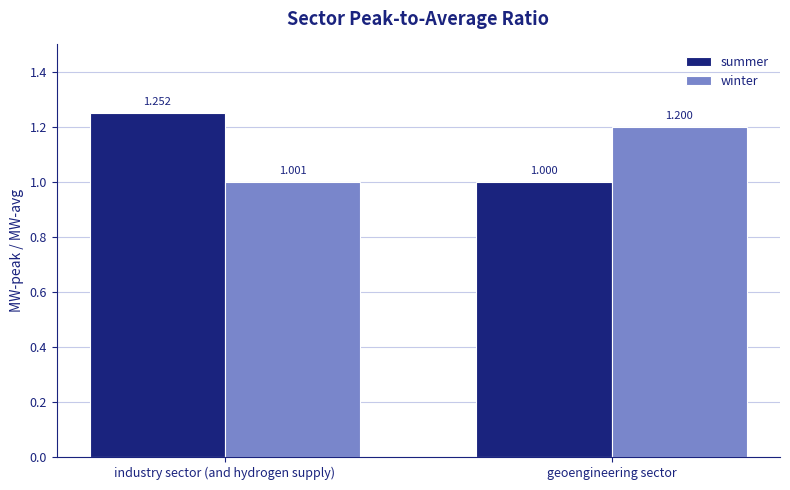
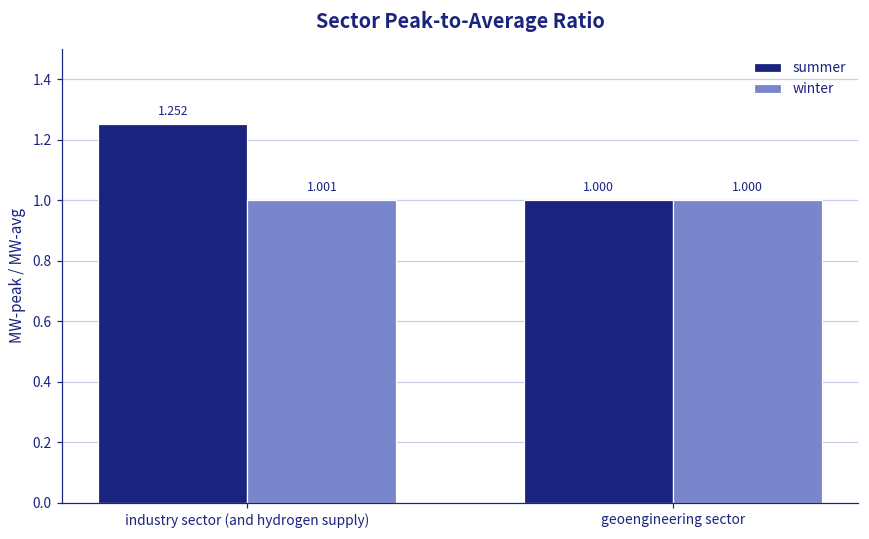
winter, geoengineering sector: 1.200 -> 1.000
